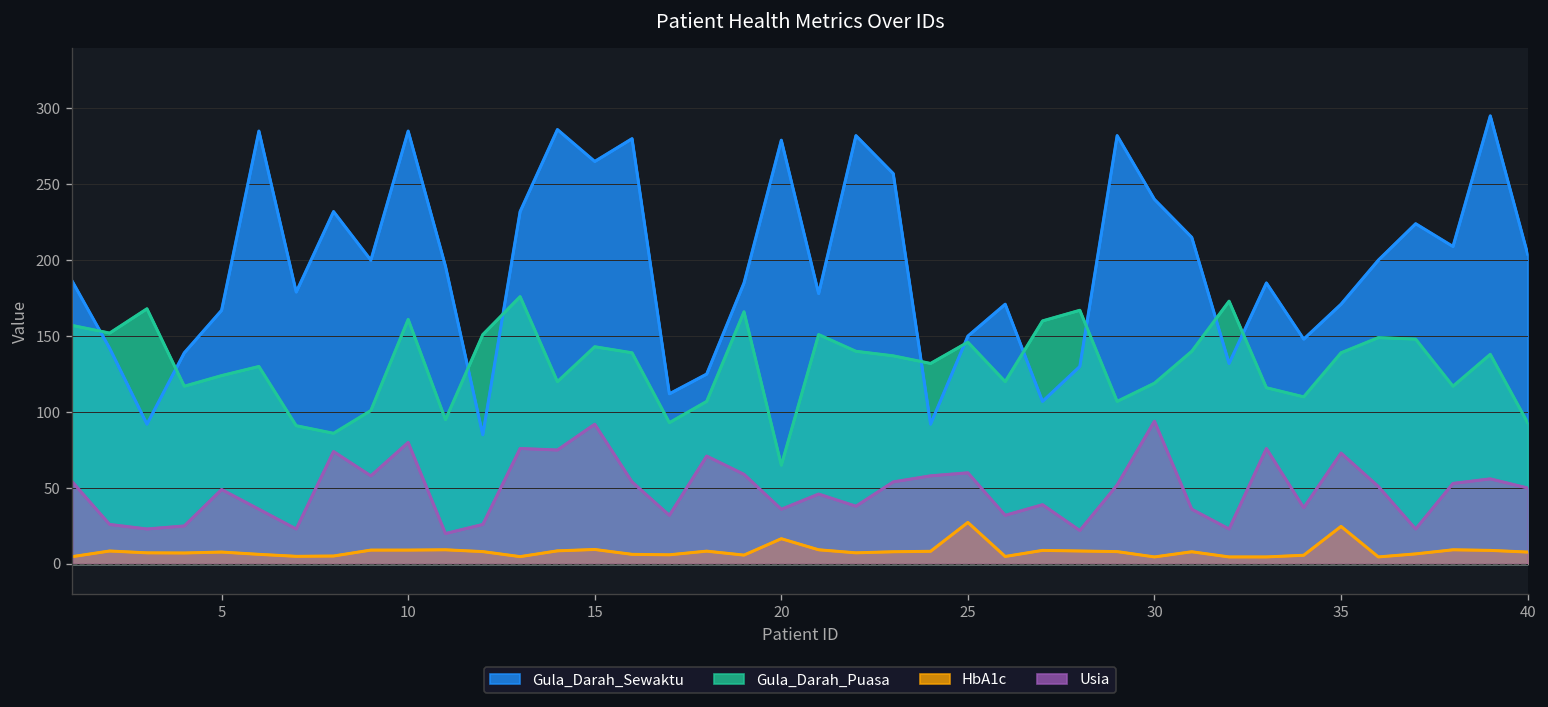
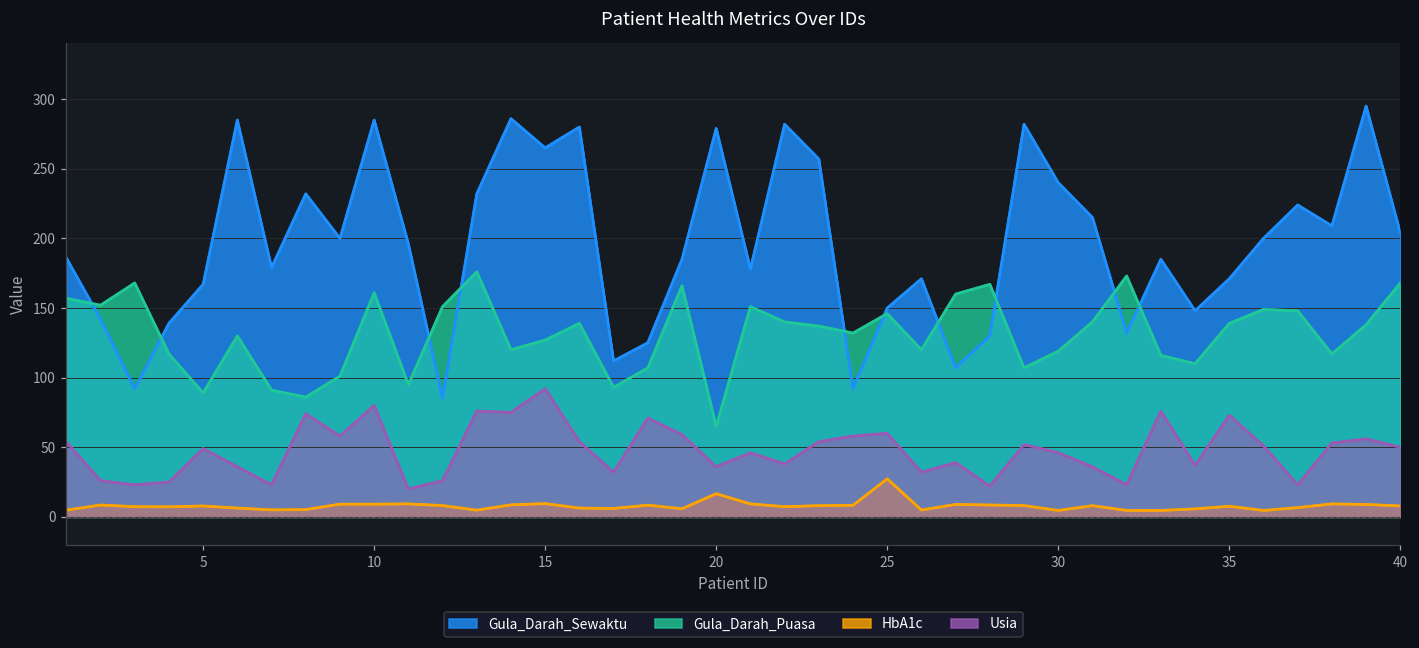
Gula_Darah_Puasa, 5: 124 -> 89
Gula_Darah_Puasa, 15: 143 -> 127
Usia, 30: 94 -> 46
HbA1c, 35: 25 -> 8
Gula_Darah_Puasa, 40: 93 -> 168
